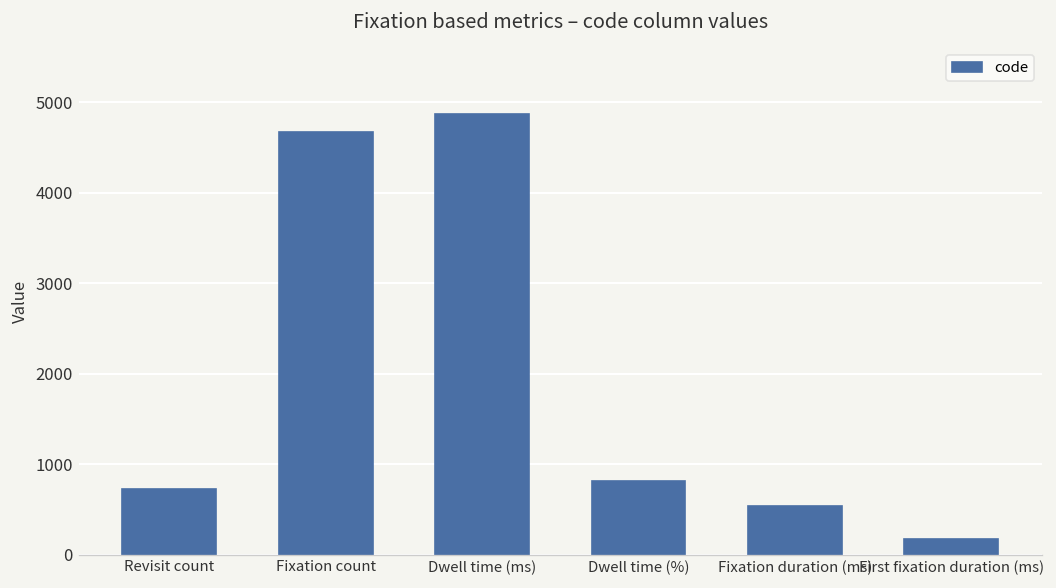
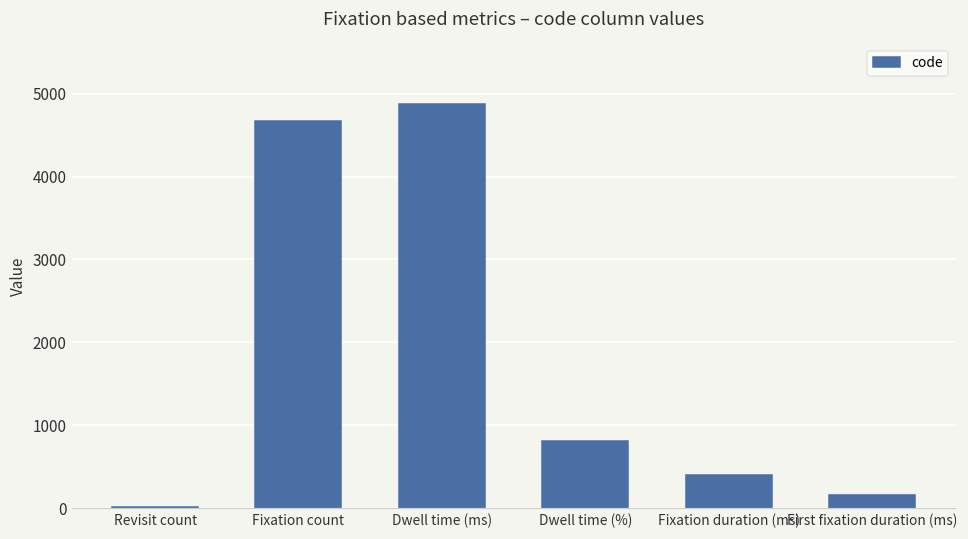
Revisit count: 700 -> 0
Fixation duration (ms): 500 -> 400
